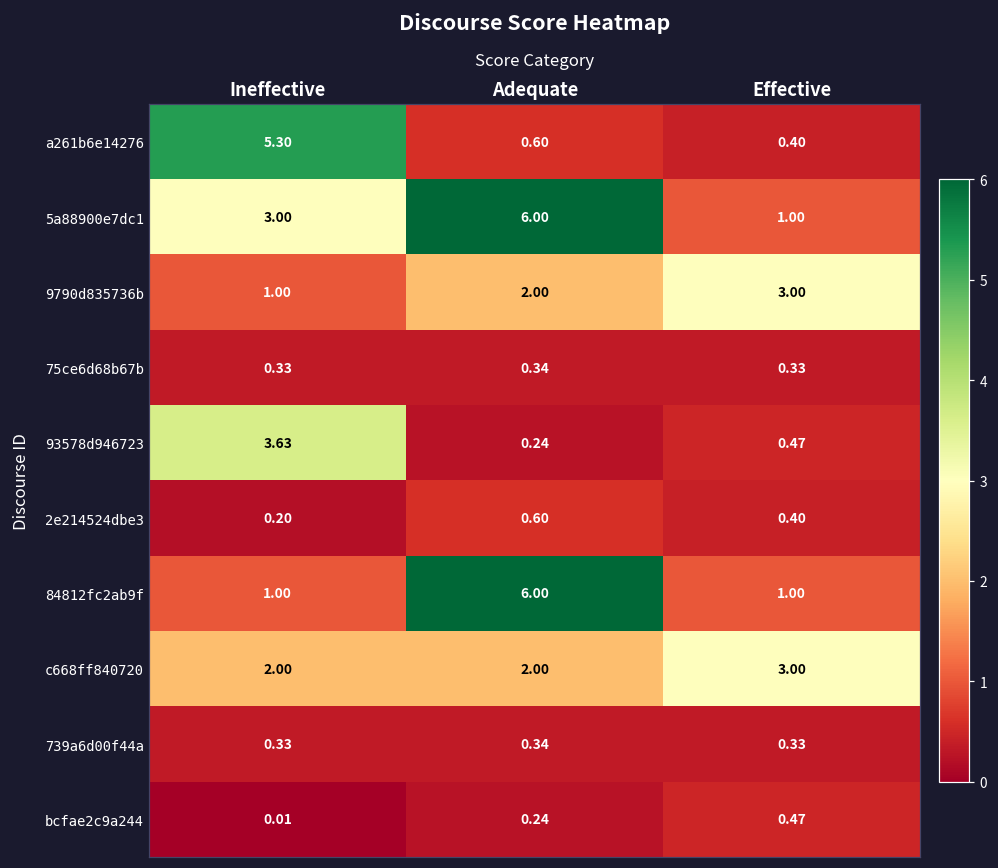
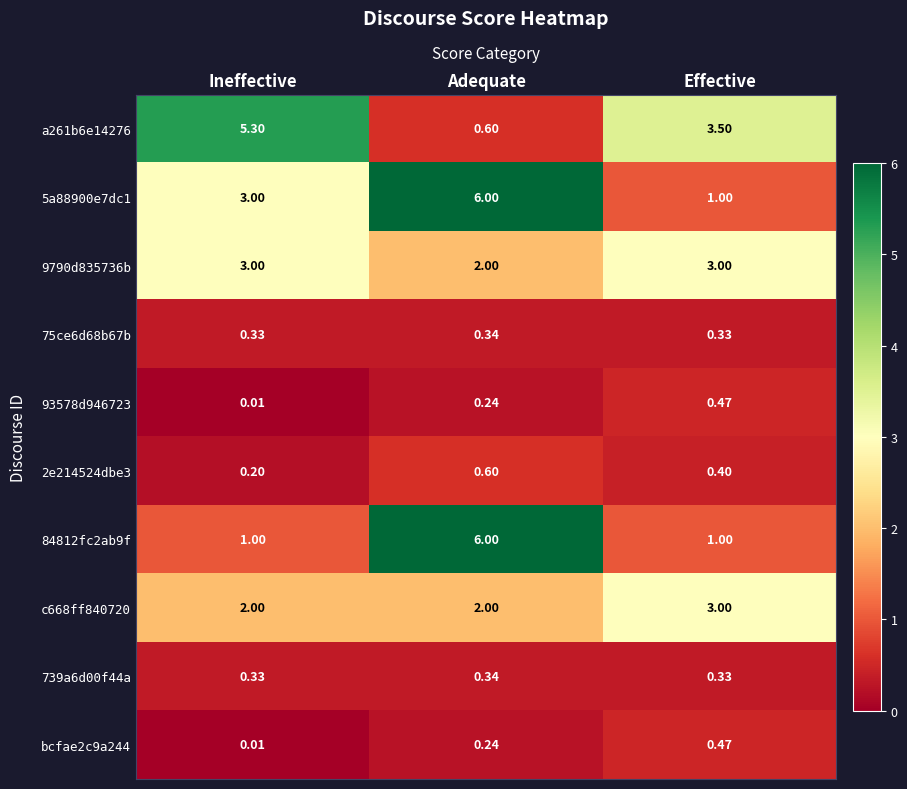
a261b6e14276, Effective: 0.40 -> 3.50
9790d835736b, Ineffective: 1.00 -> 3.00
93578d946723, Ineffective: 3.63 -> 0.01
